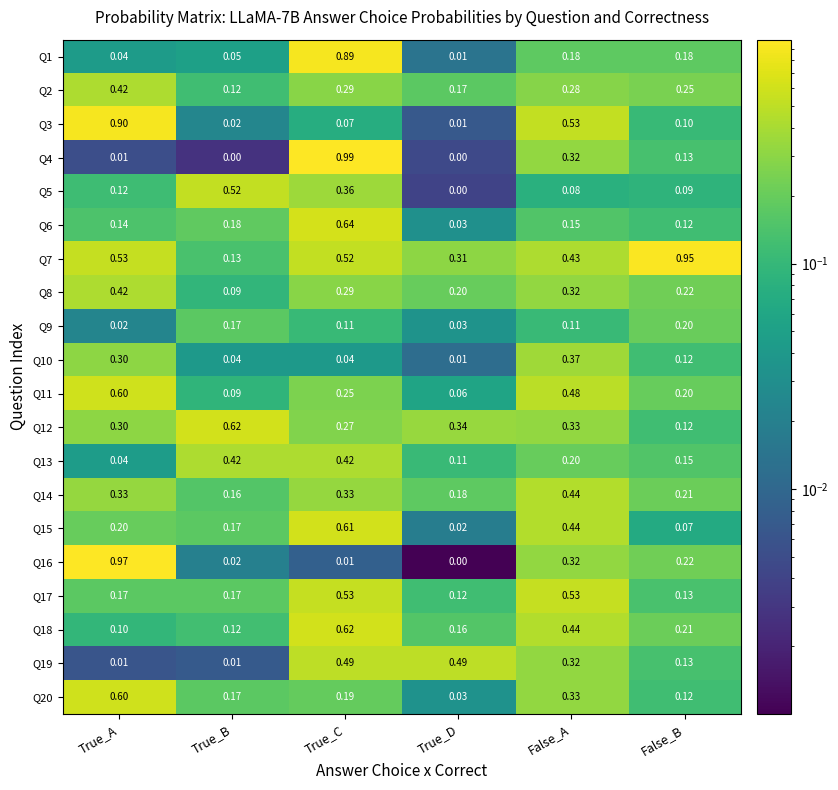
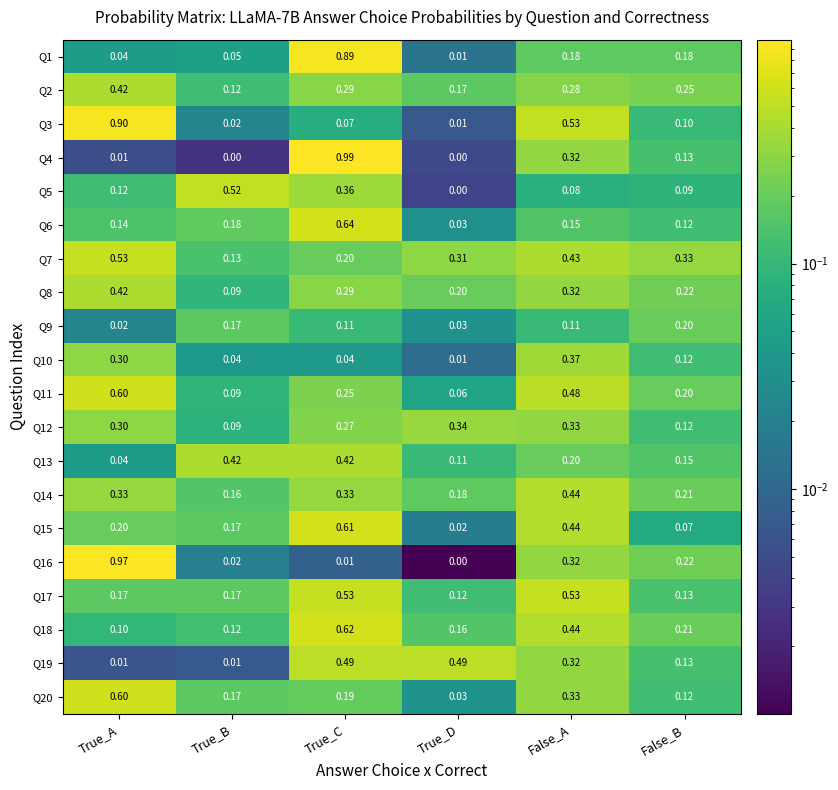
Q7, True_C: 0.52 -> 0.20
Q7, False_B: 0.95 -> 0.33
Q12, True_B: 0.62 -> 0.09
